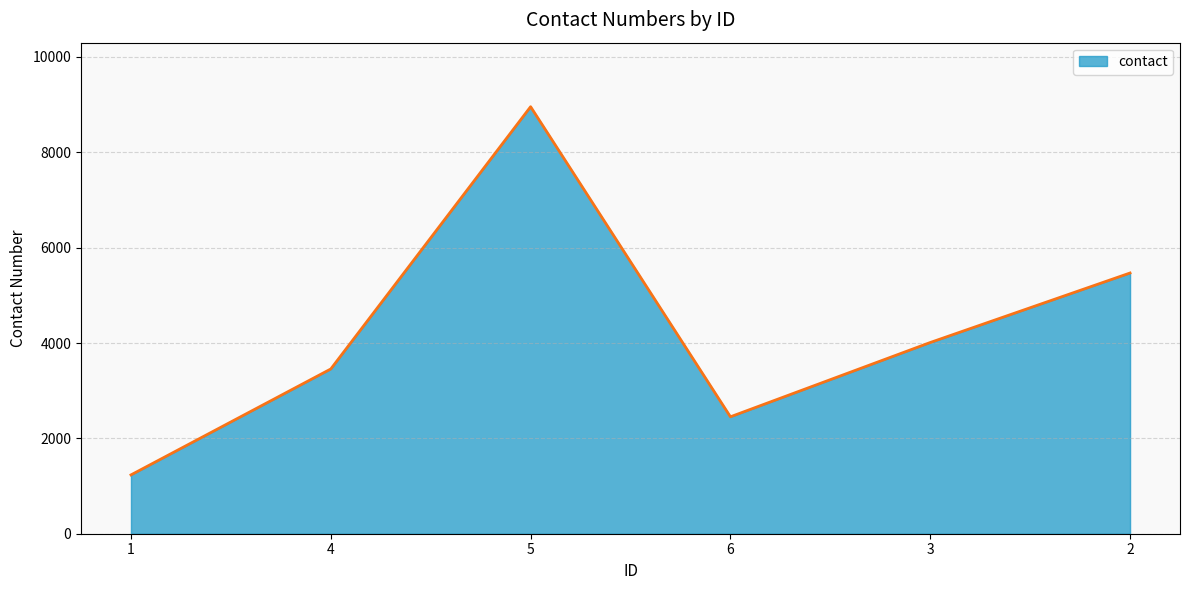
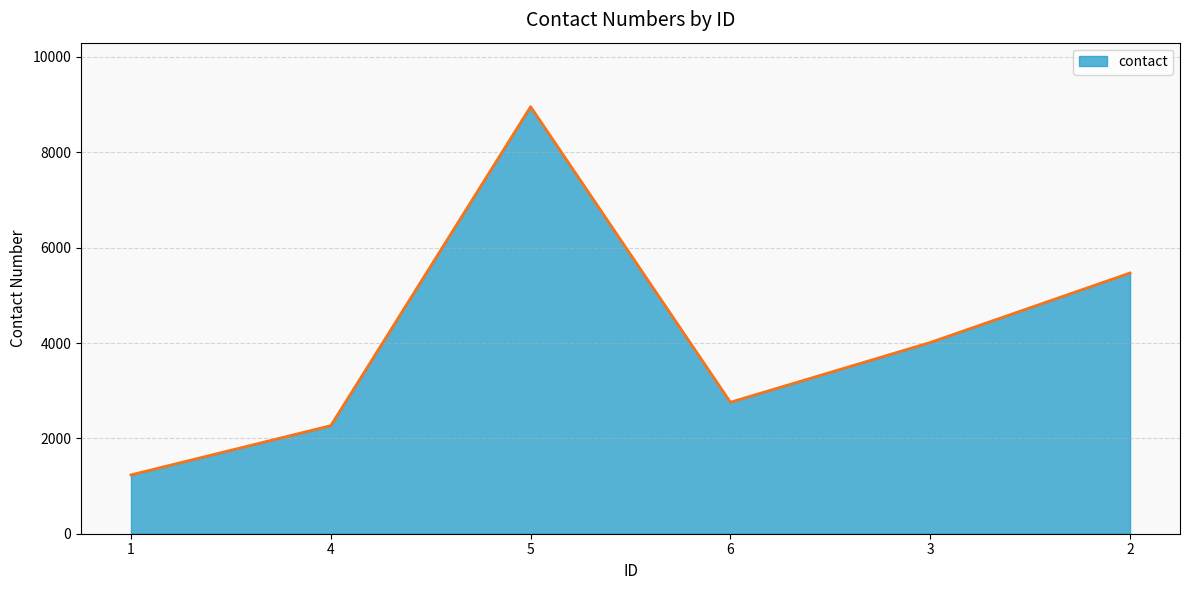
4: 3500 -> 2300
6: 2500 -> 2800
